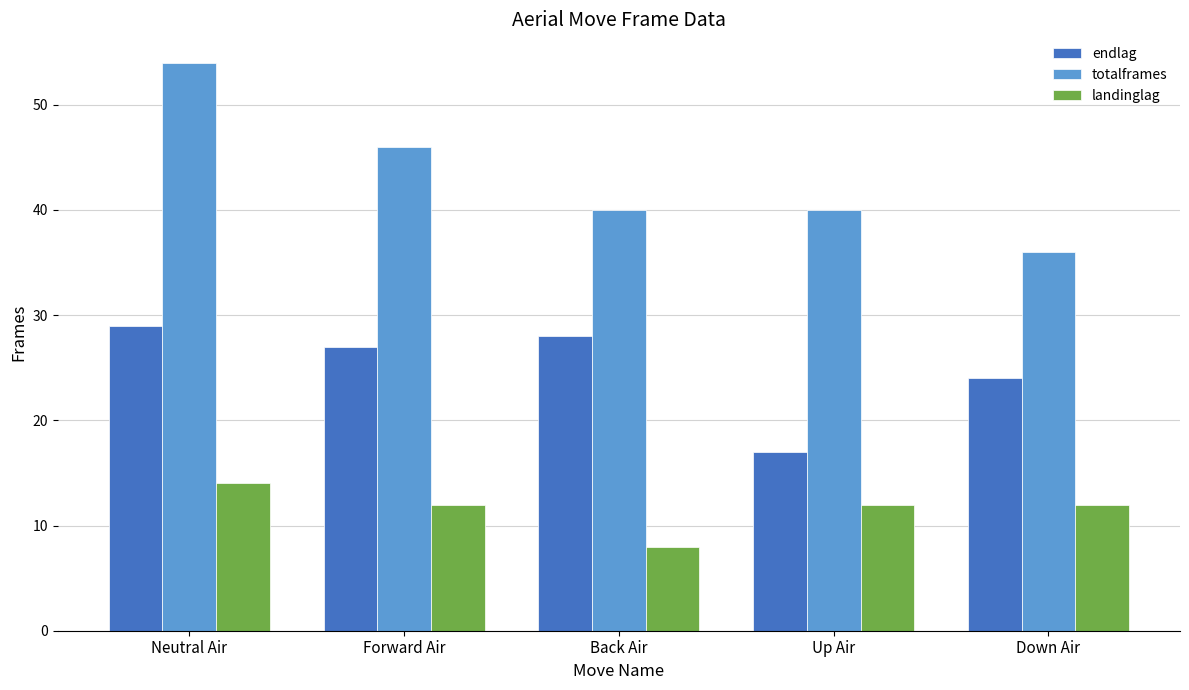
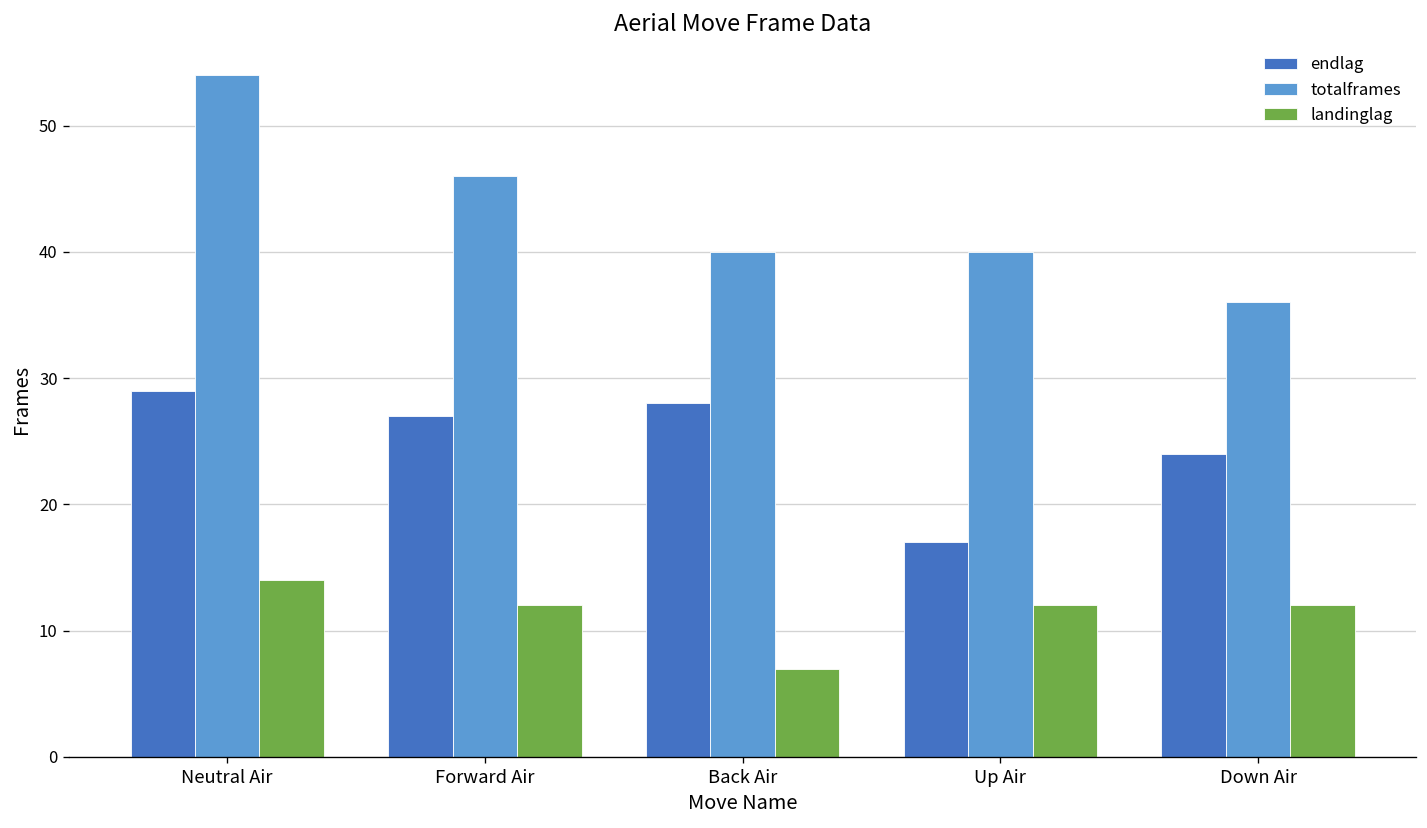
landinglag, Back Air: 8 -> 7
